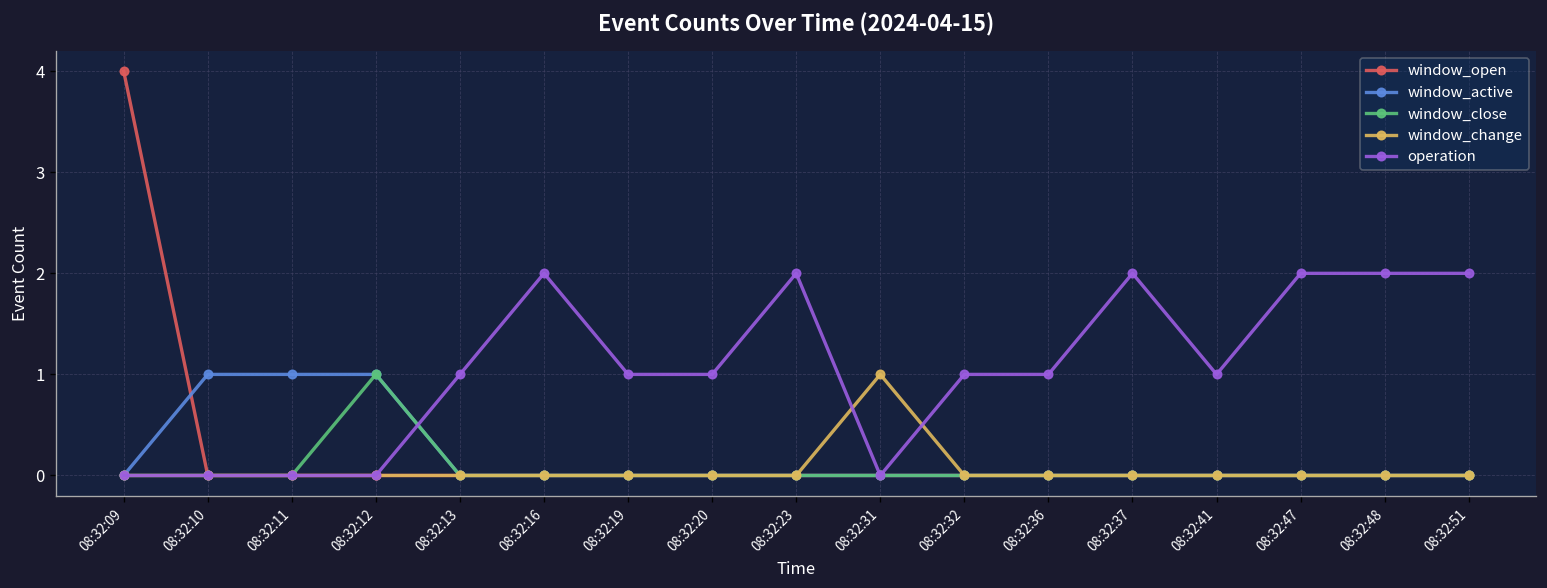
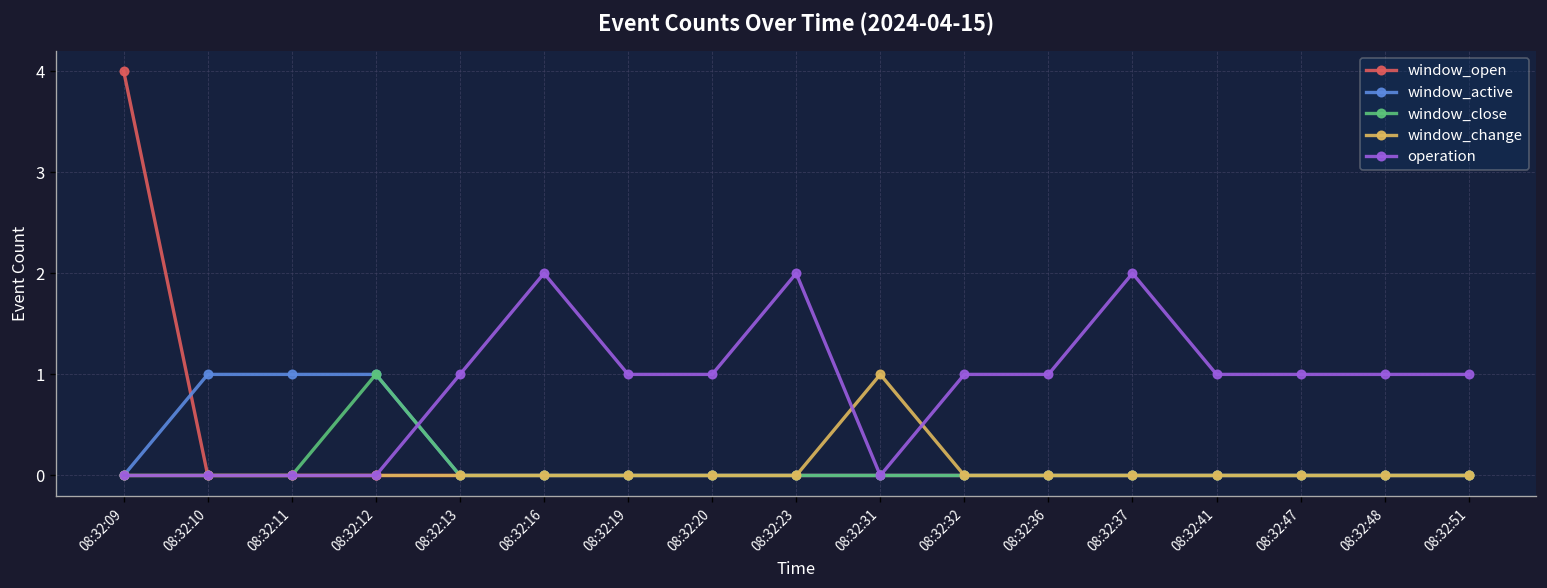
operation, 08:32:47: 2 -> 1
operation, 08:32:48: 2 -> 1
operation, 08:32:51: 2 -> 1
